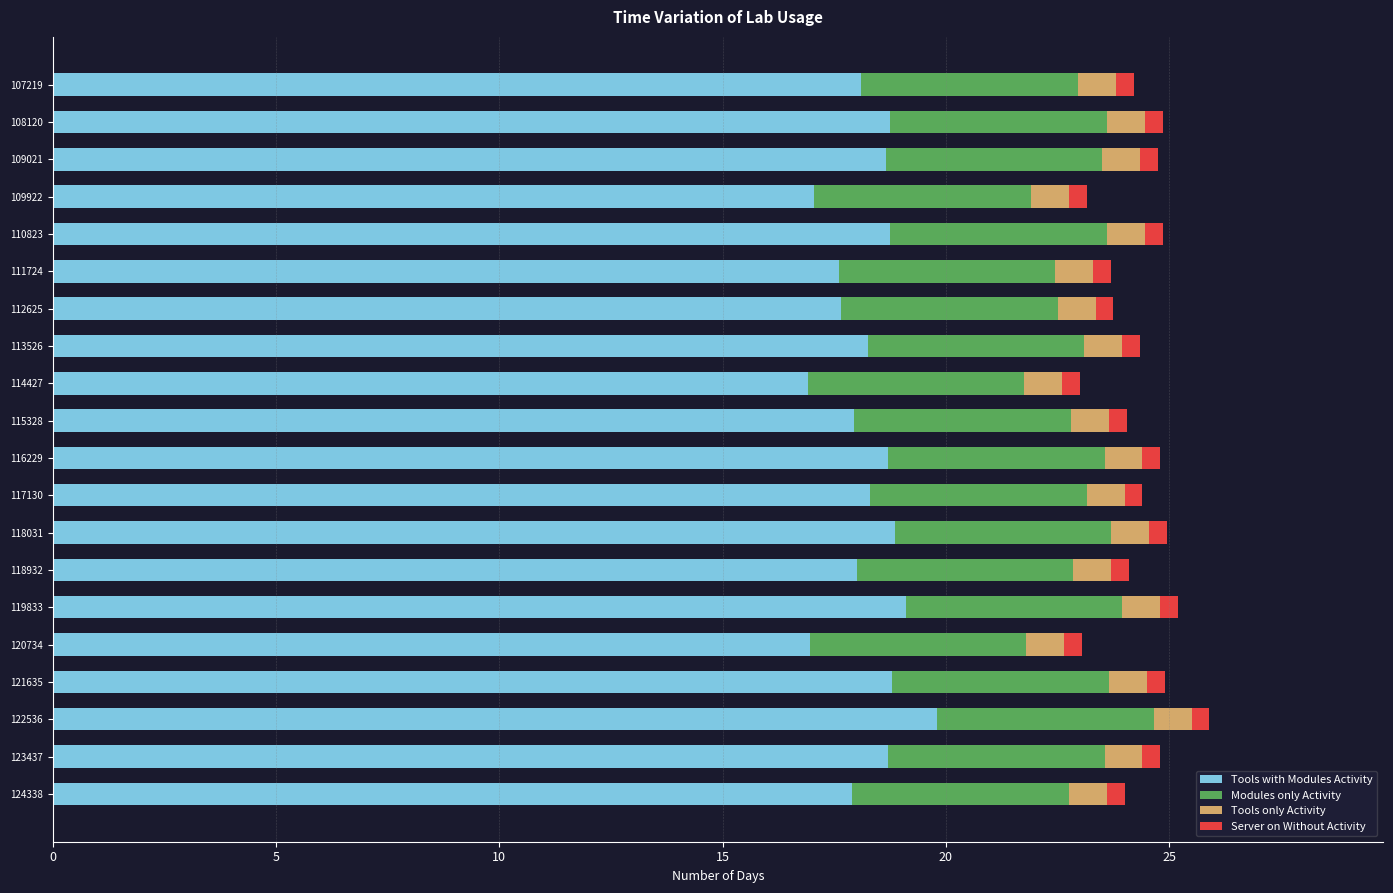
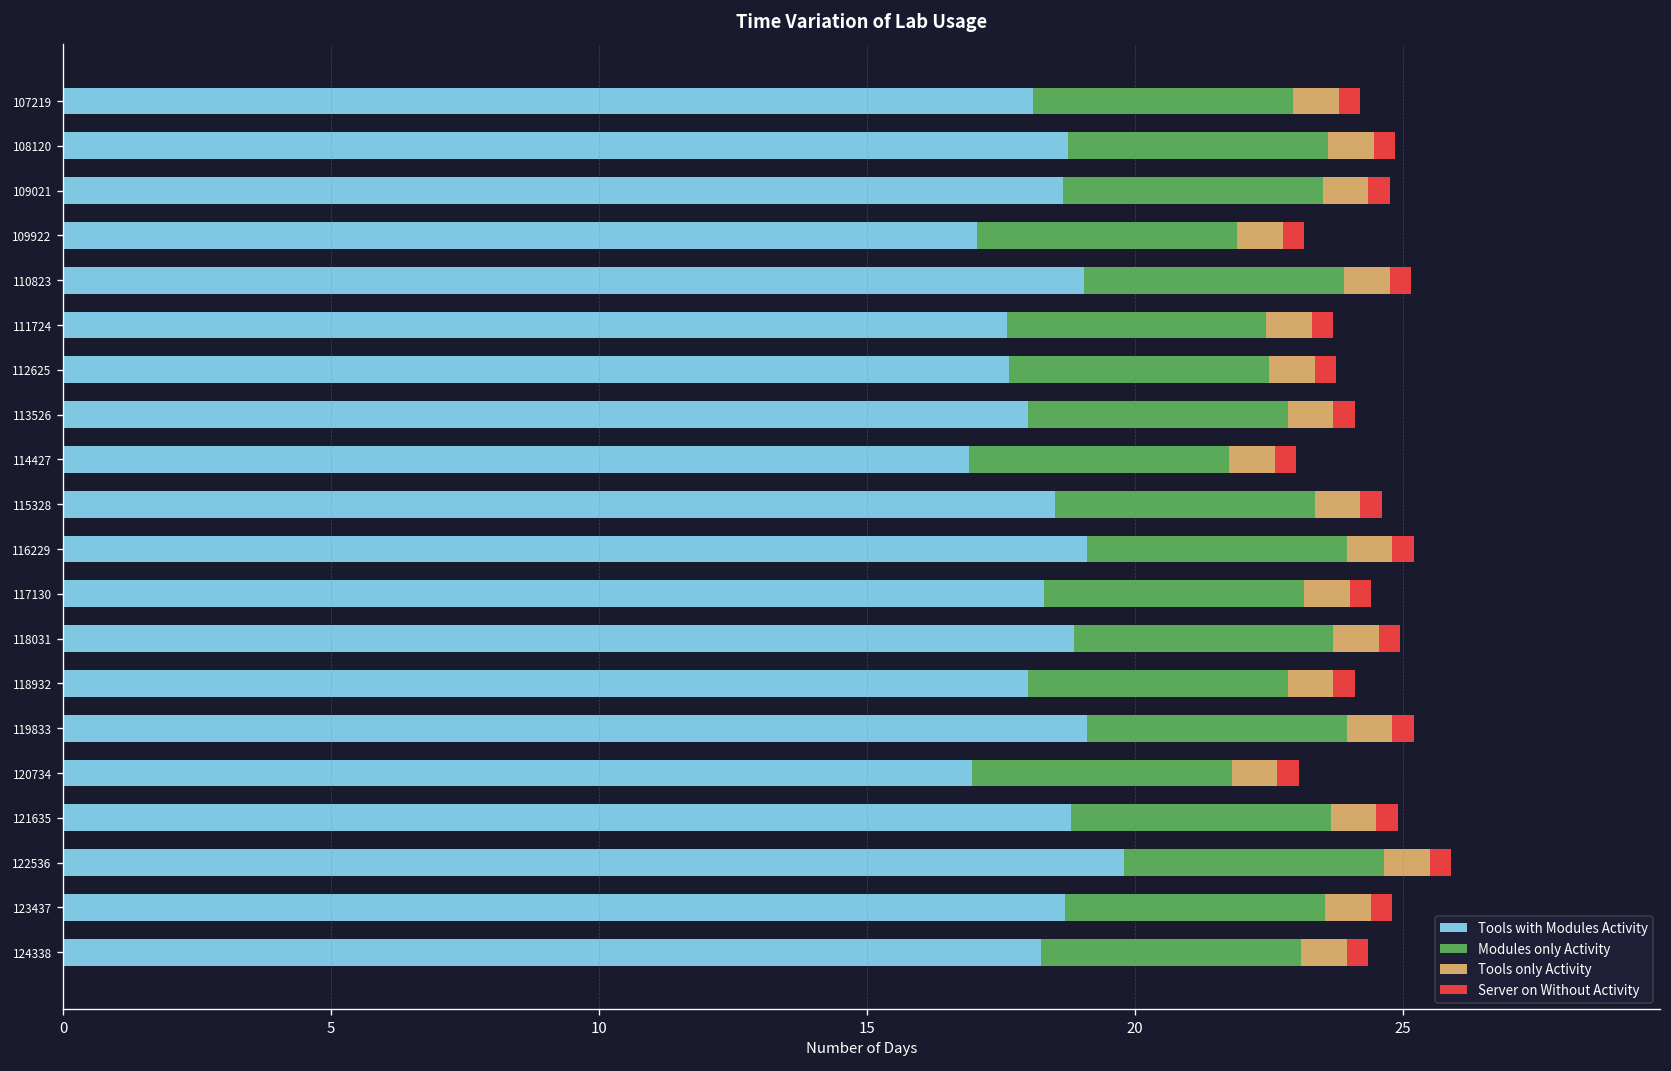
Tools with Modules Activity, 110823: 18.8 -> 19.1
Tools with Modules Activity, 113526: 18.3 -> 18.0
Tools with Modules Activity, 115328: 18.0 -> 18.5
Tools with Modules Activity, 116229: 18.7 -> 19.1
Tools with Modules Activity, 124338: 17.9 -> 18.3
